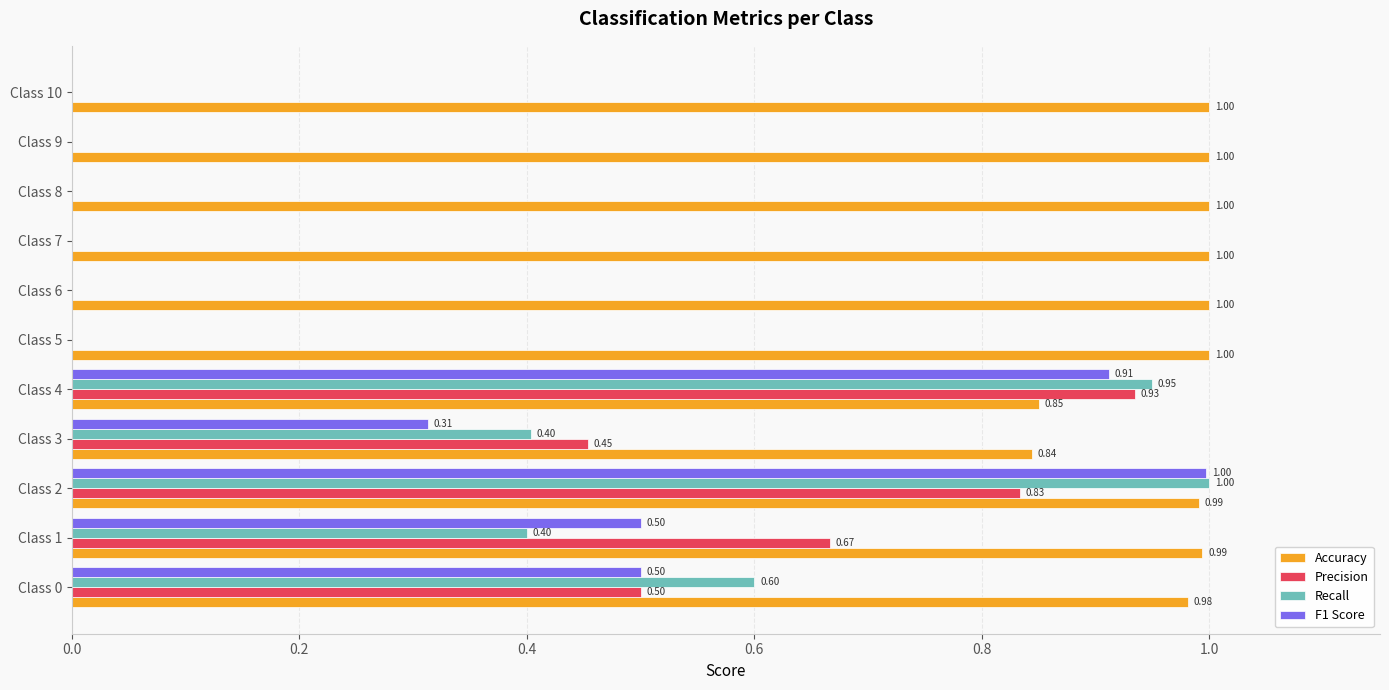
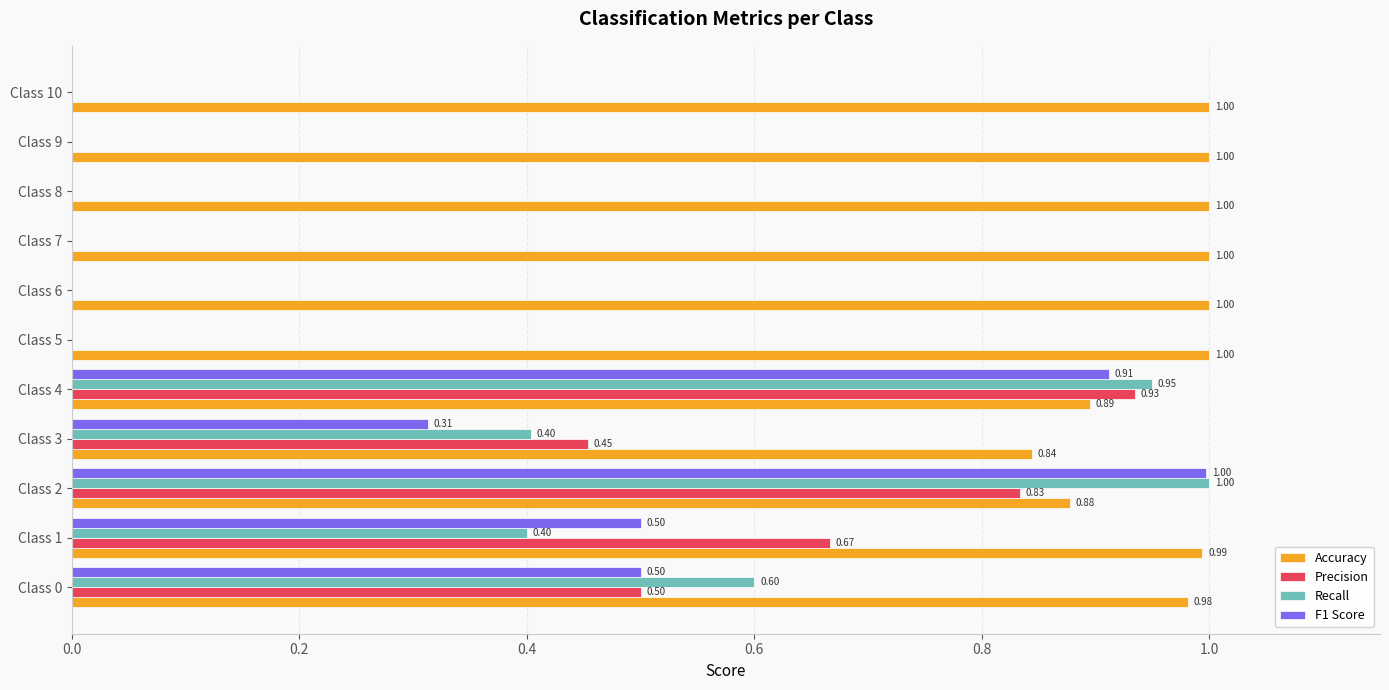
Accuracy, Class 4: 0.85 -> 0.89
Accuracy, Class 2: 0.99 -> 0.88
